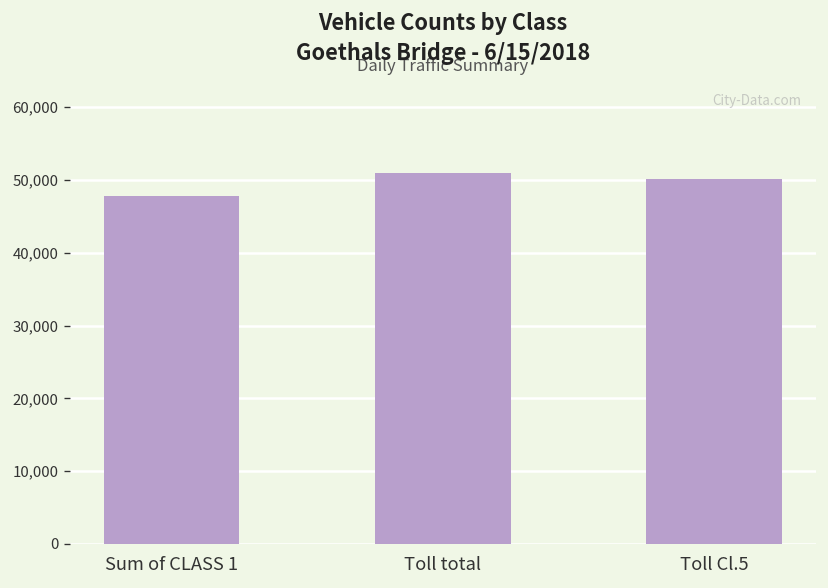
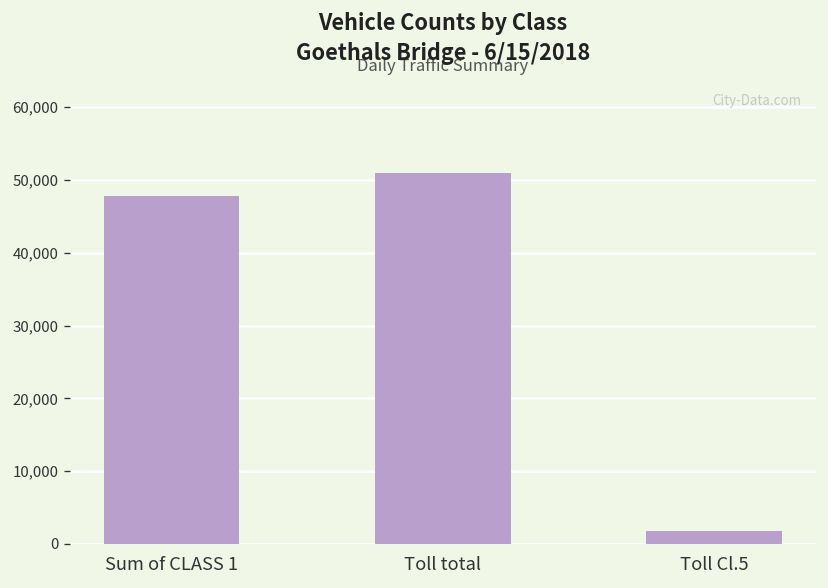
Toll Cl.5: 50,000 -> 2,000
